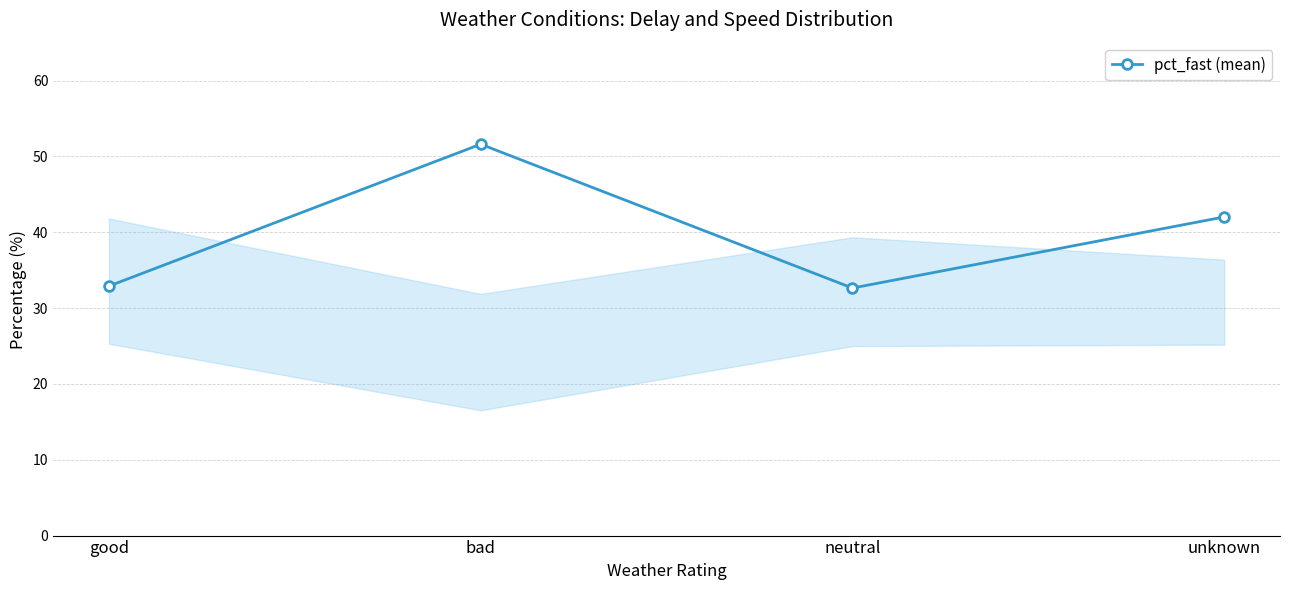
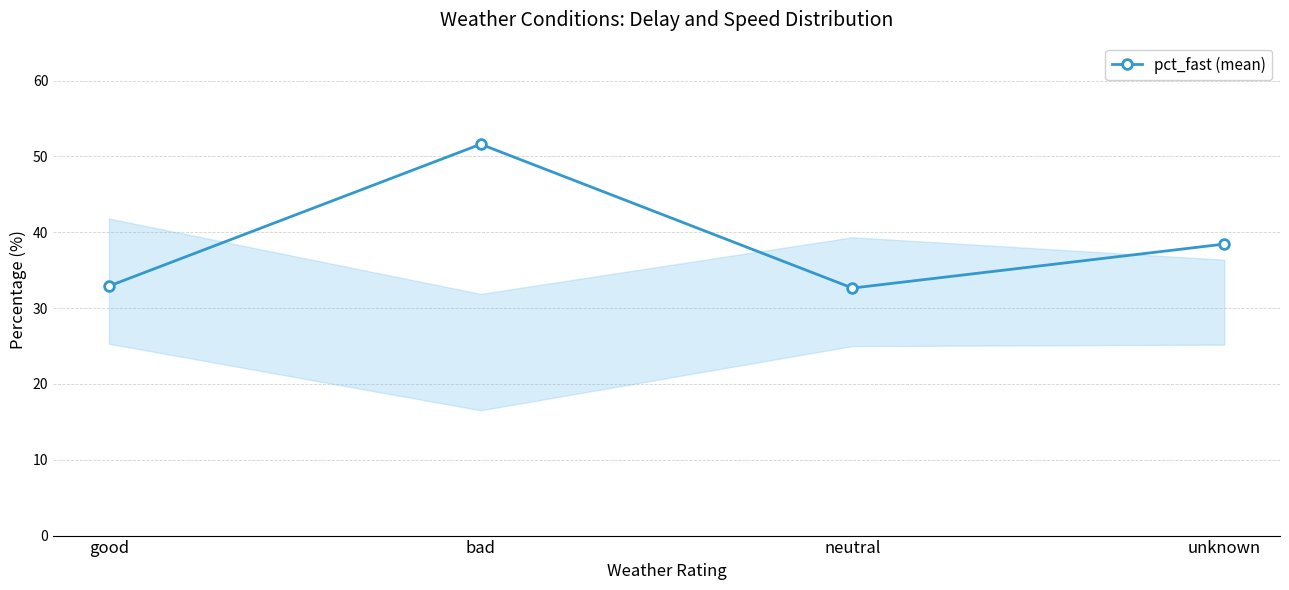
pct_fast (mean), unknown: 42 -> 38
